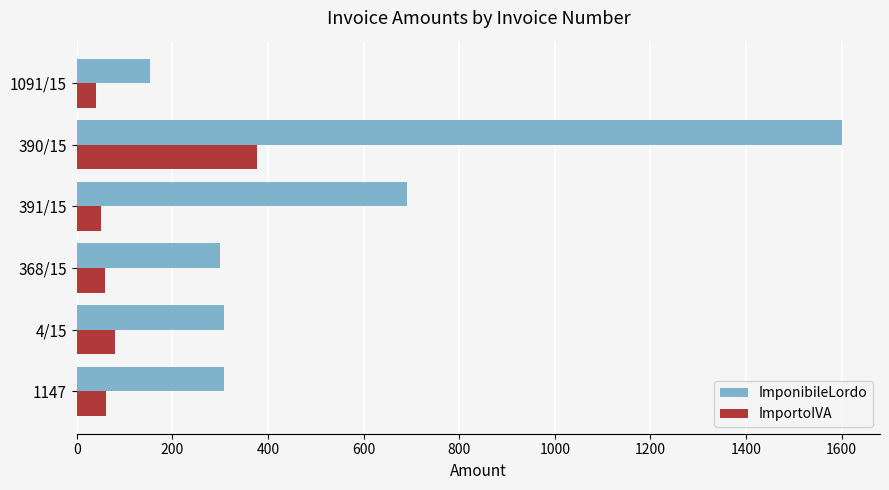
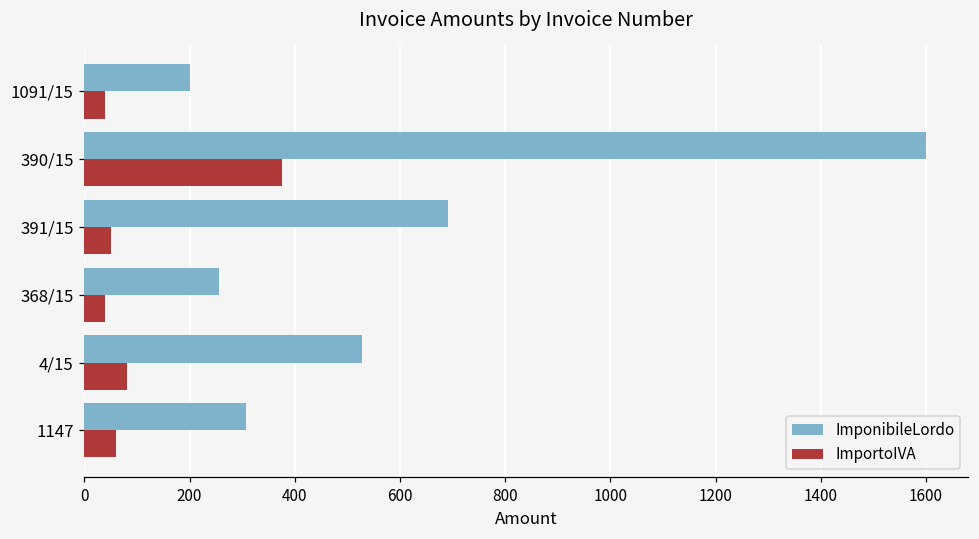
ImponibileLordo, 1091/15: 150 -> 200
ImponibileLordo, 368/15: 300 -> 260
ImportoIVA, 368/15: 60 -> 40
ImponibileLordo, 4/15: 310 -> 530
